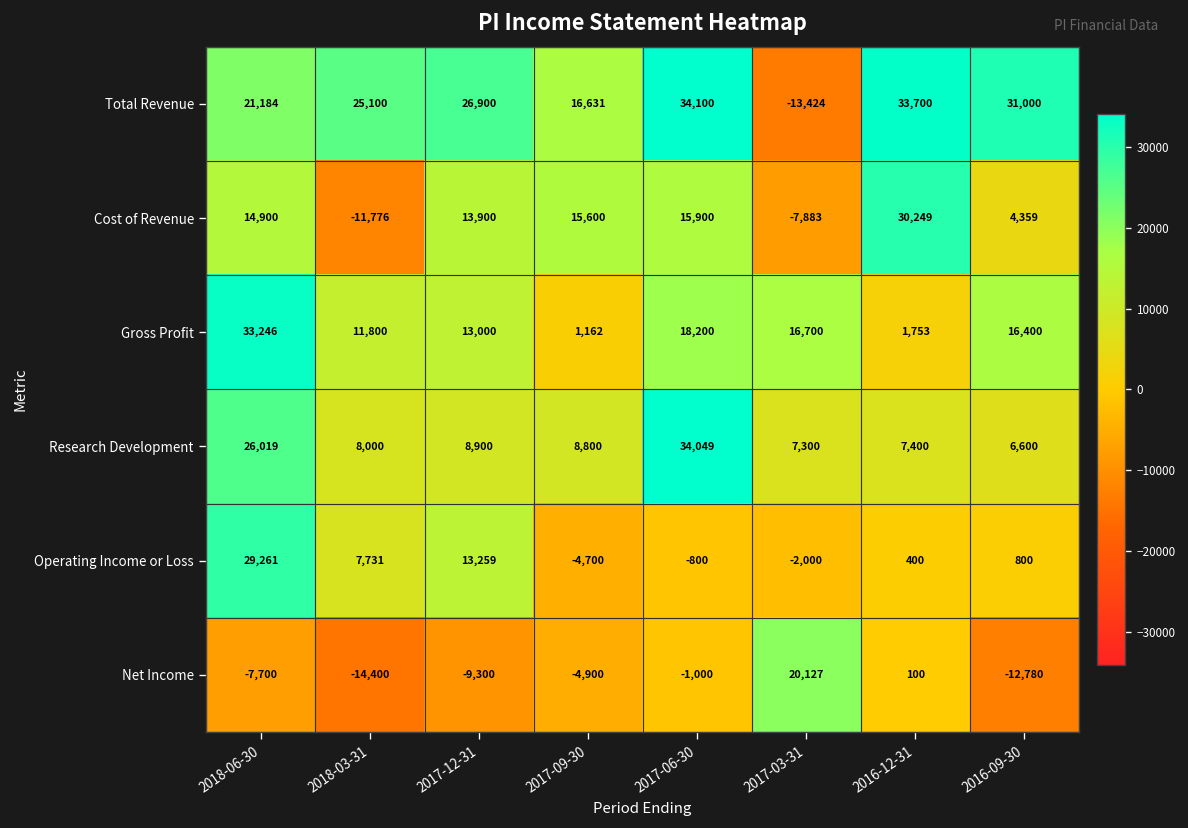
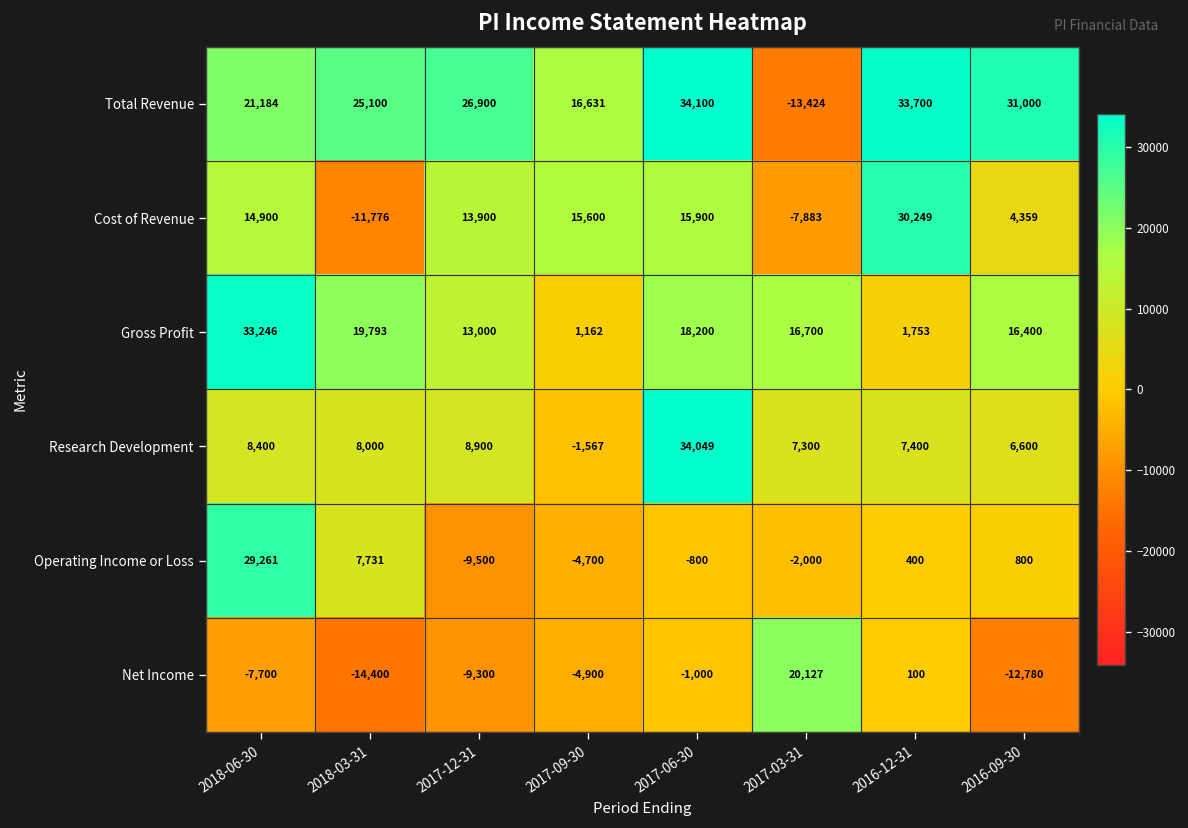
Gross Profit, 2018-03-31: 11,800 -> 19,793
Research Development, 2018-06-30: 26,019 -> 8,400
Research Development, 2017-09-30: 8,800 -> -1,567
Operating Income or Loss, 2017-12-31: 13,259 -> -9,500
